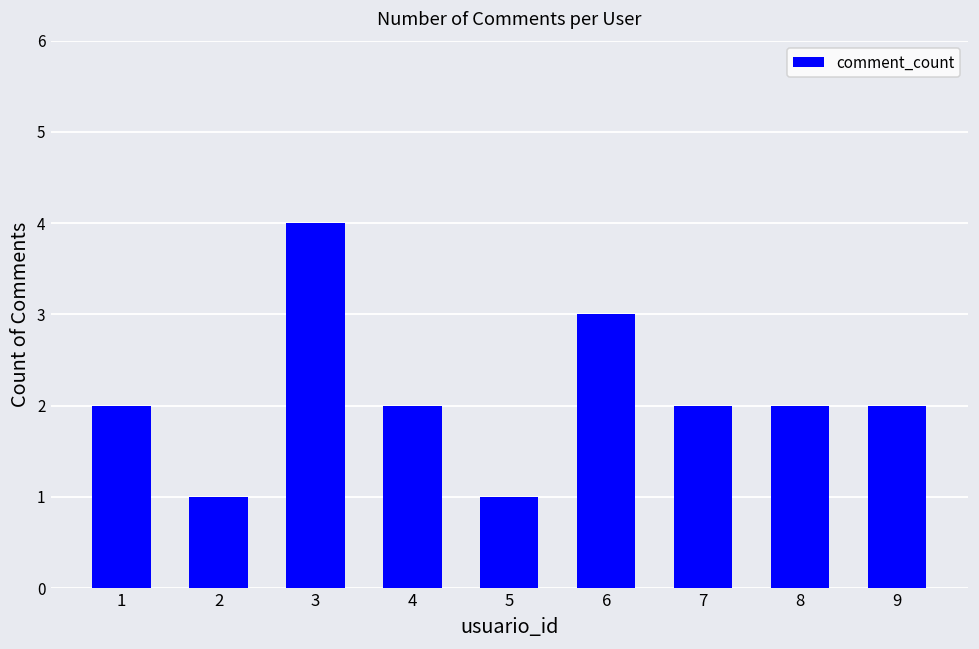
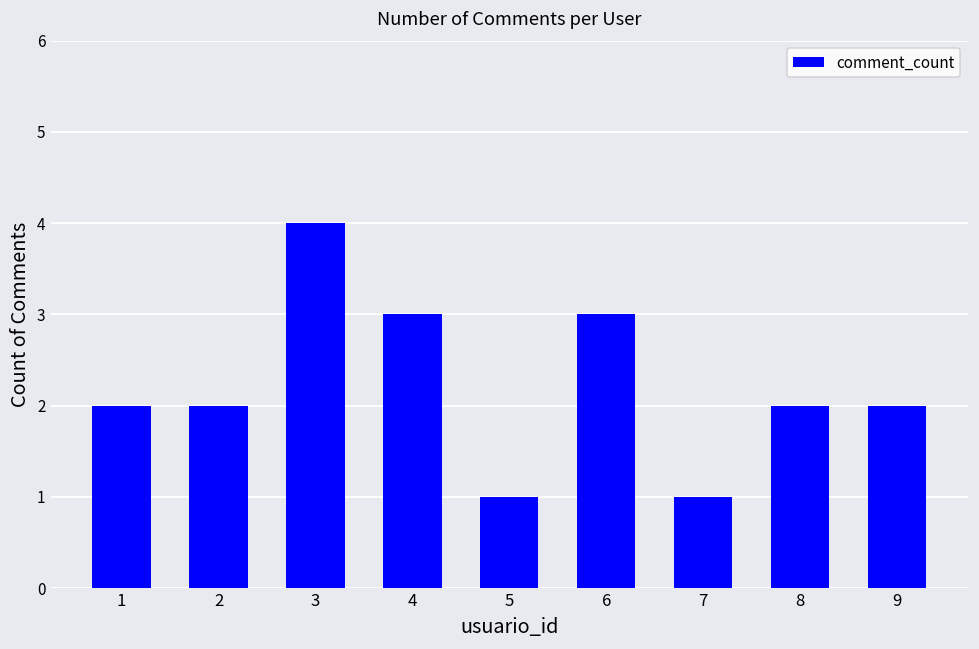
2: 1 -> 2
4: 2 -> 3
7: 2 -> 1
